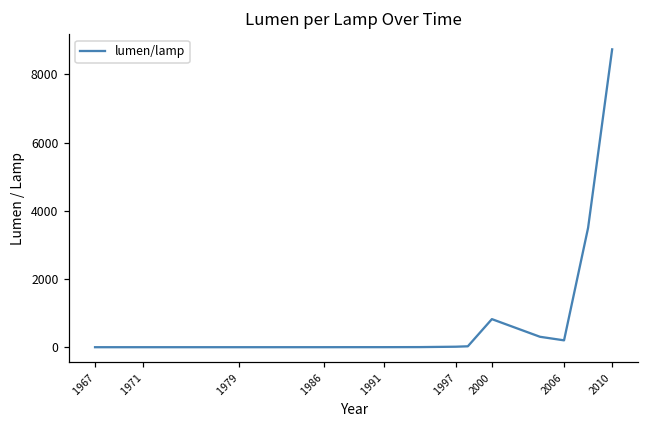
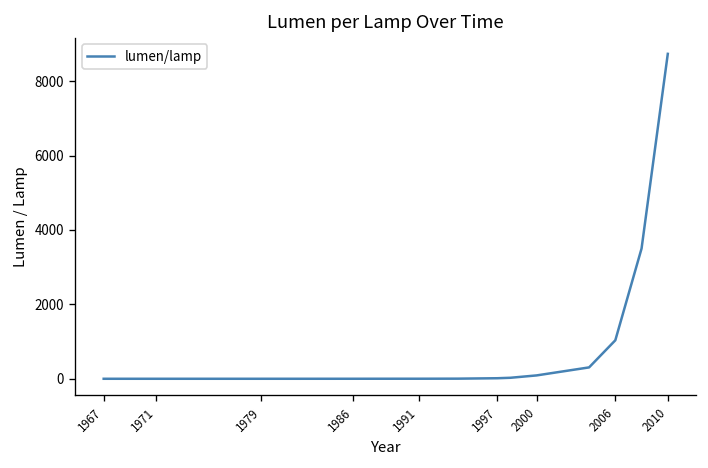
2000: 800 -> 100
2006: 200 -> 1000
